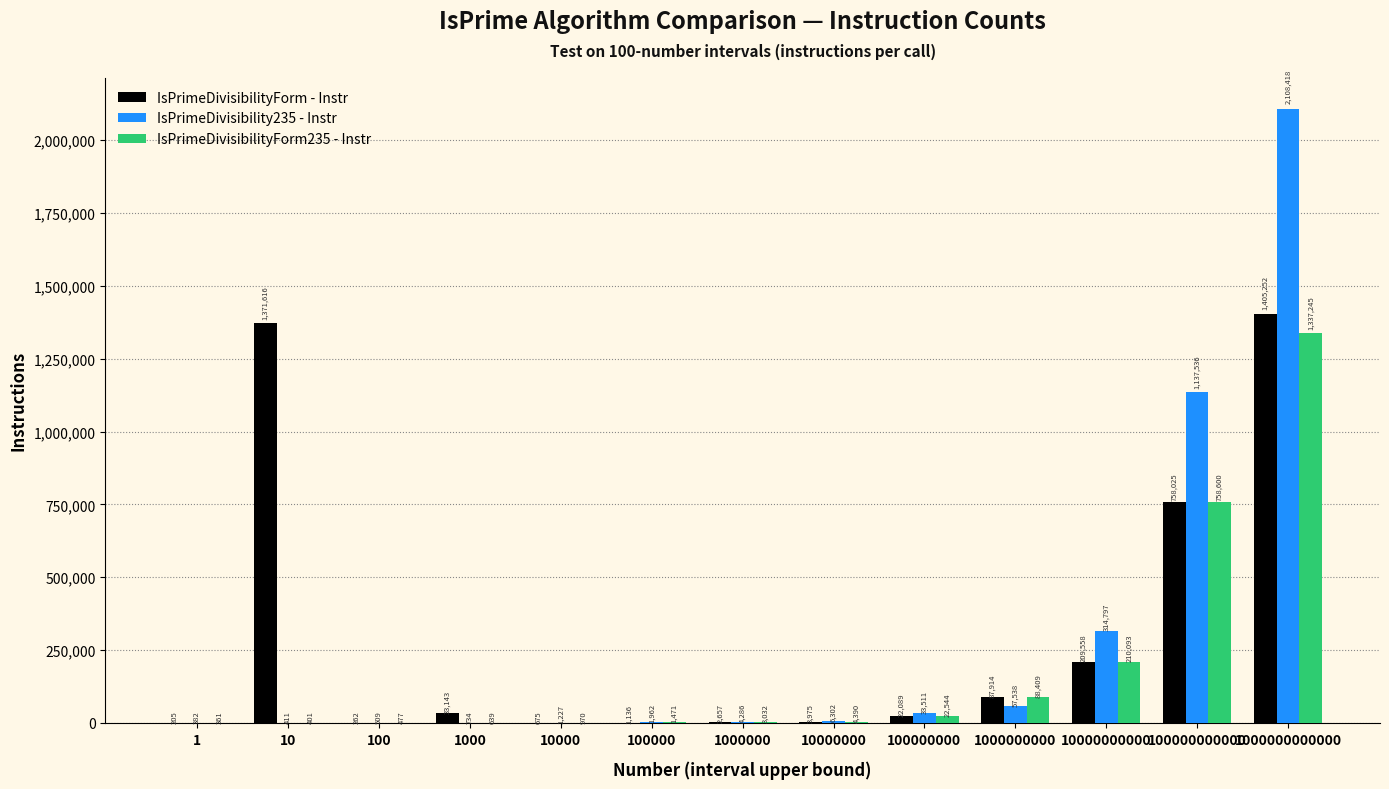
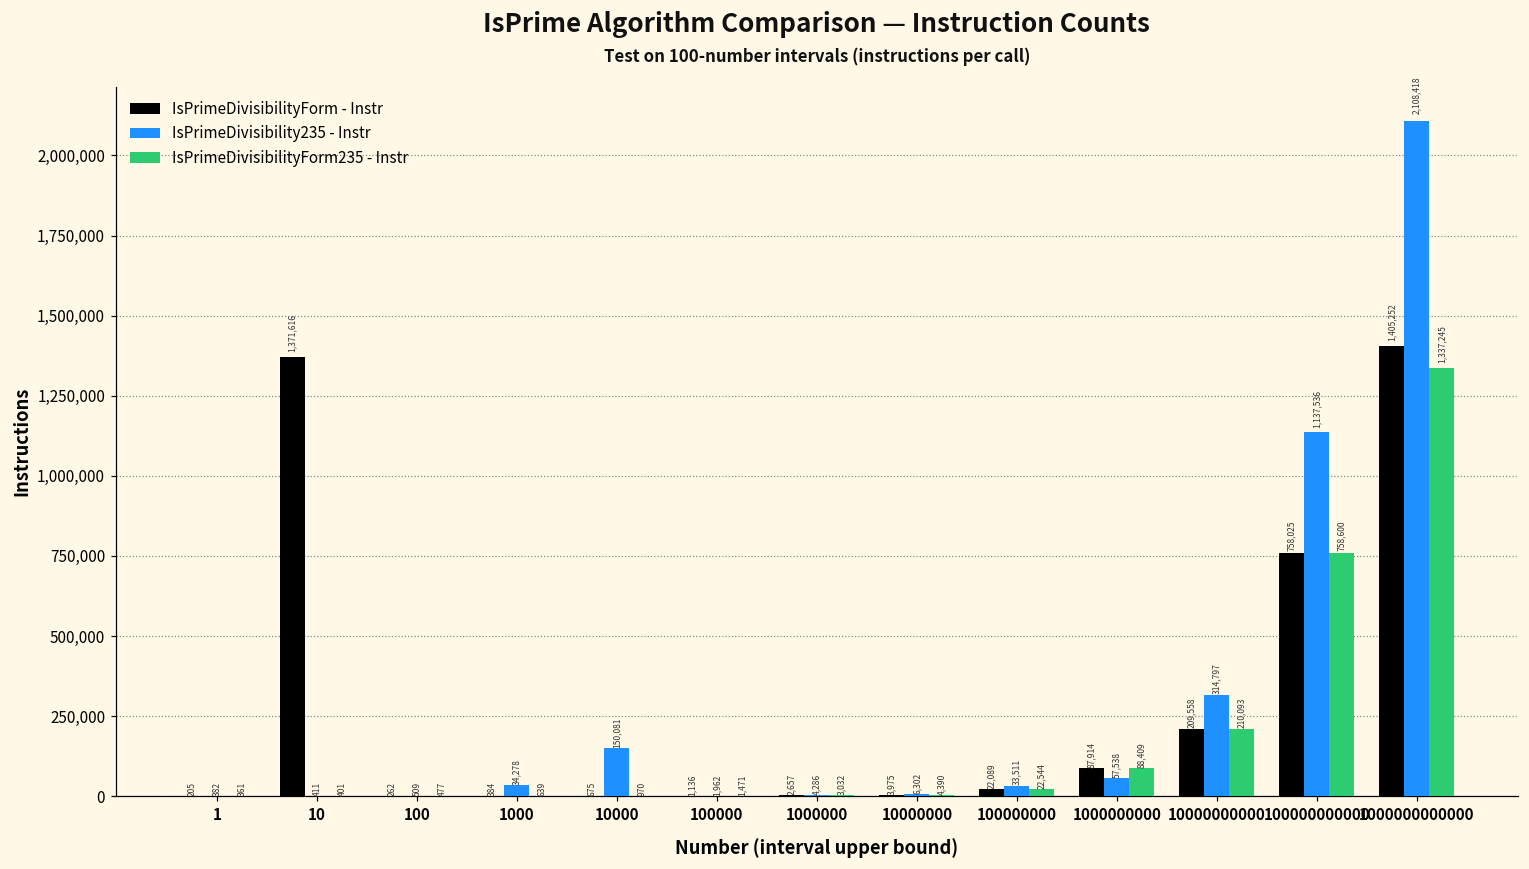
IsPrimeDivisibilityForm - Instr, 1000: 33,143 -> 384
IsPrimeDivisibility235 - Instr, 1000: 734 -> 34,278
IsPrimeDivisibility235 - Instr, 10000: 1,227 -> 150,081
